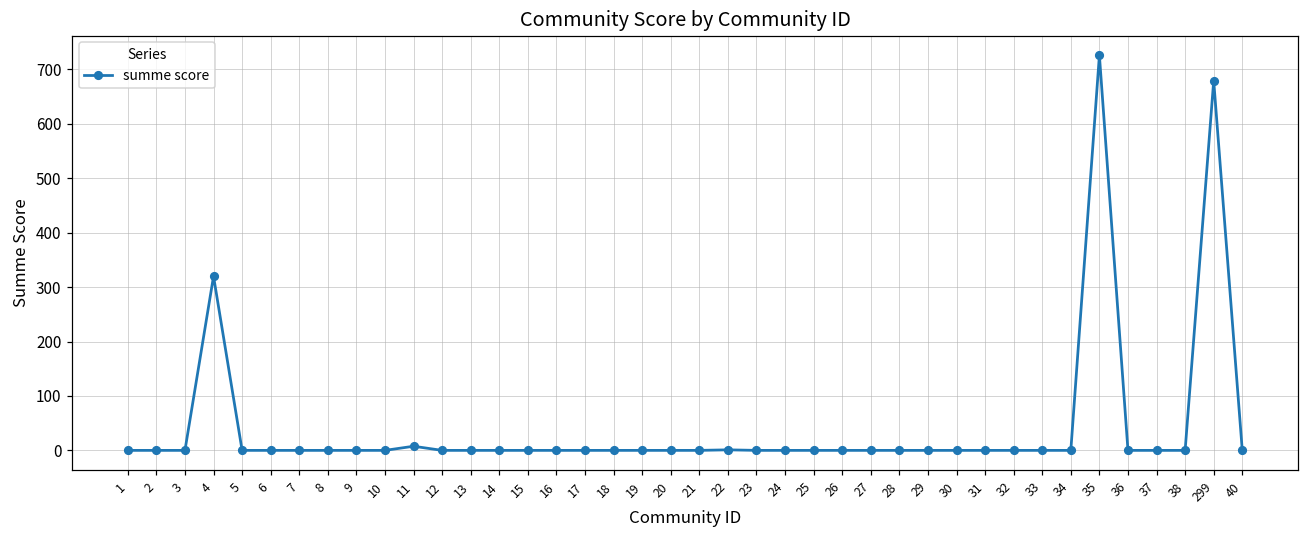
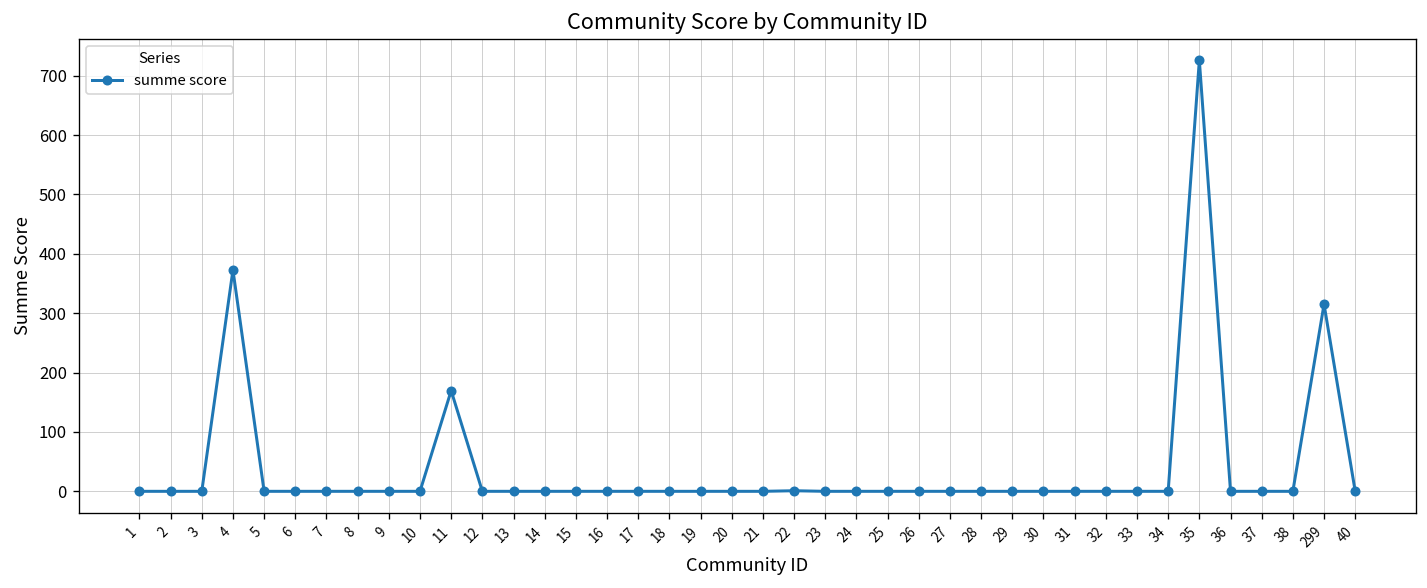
4: 320 -> 370
11: 10 -> 170
299: 680 -> 320
